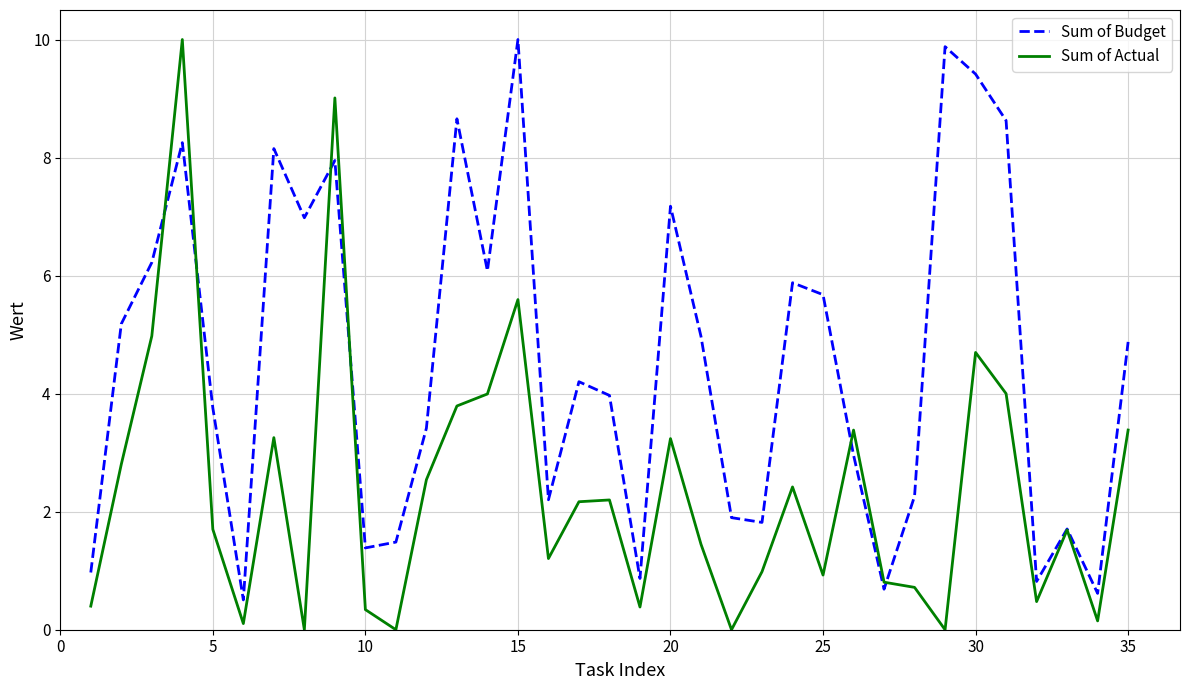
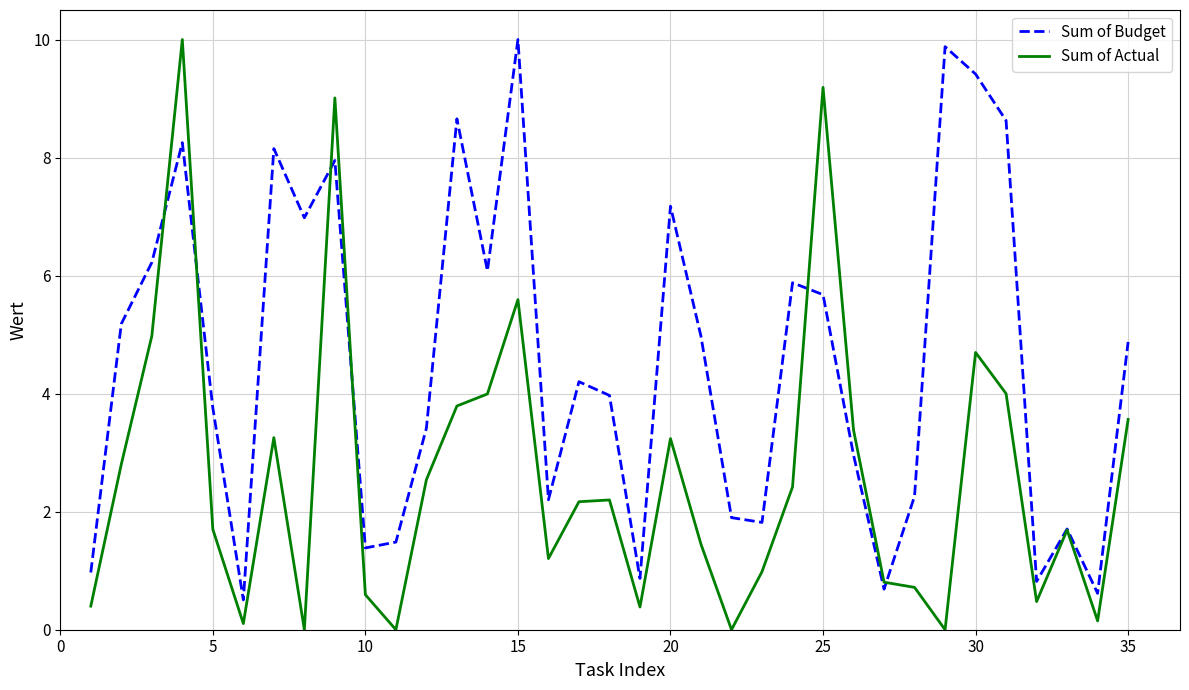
Sum of Actual, 10: 0.3 -> 0.6
Sum of Actual, 25: 0.9 -> 9.2
Sum of Actual, 35: 3.4 -> 3.6
